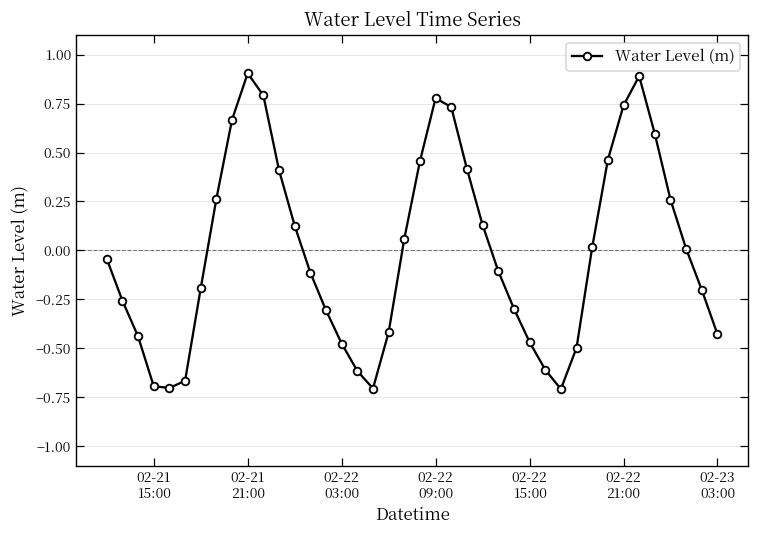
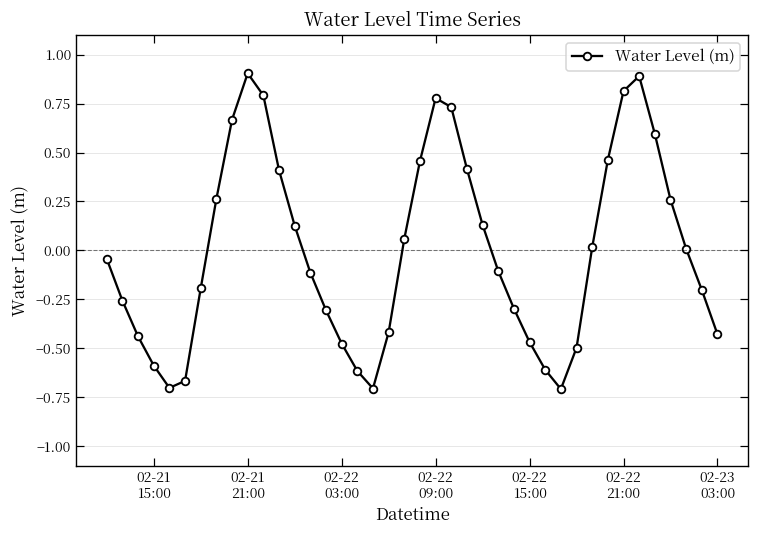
02-21 15:00: -0.69 -> -0.59
02-22 21:00: 0.74 -> 0.81
